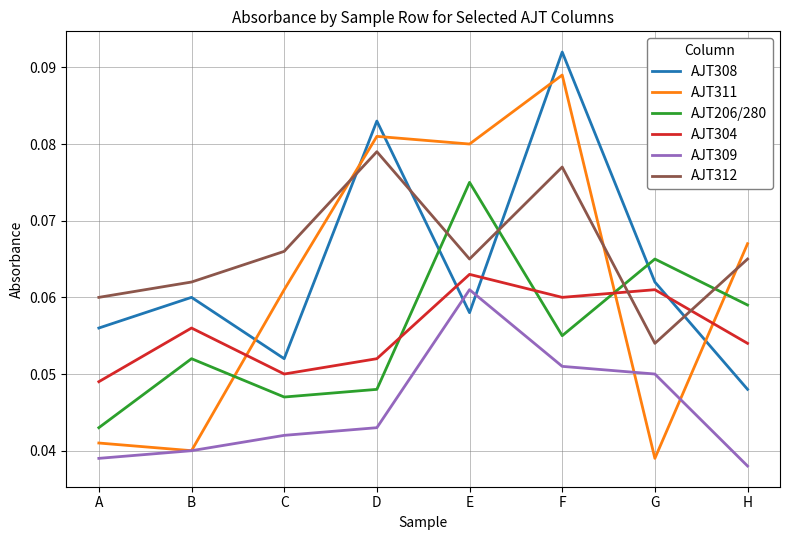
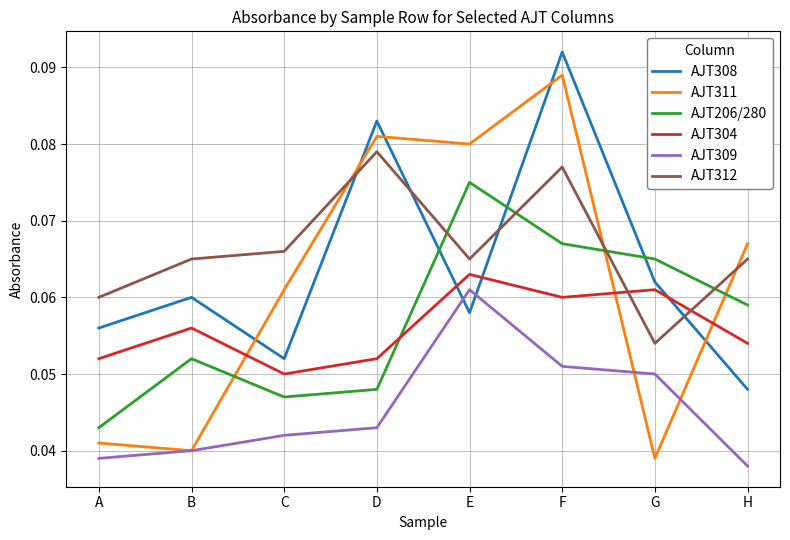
AJT304, A: 0.049 -> 0.052
AJT312, B: 0.062 -> 0.065
AJT206/280, F: 0.055 -> 0.067
